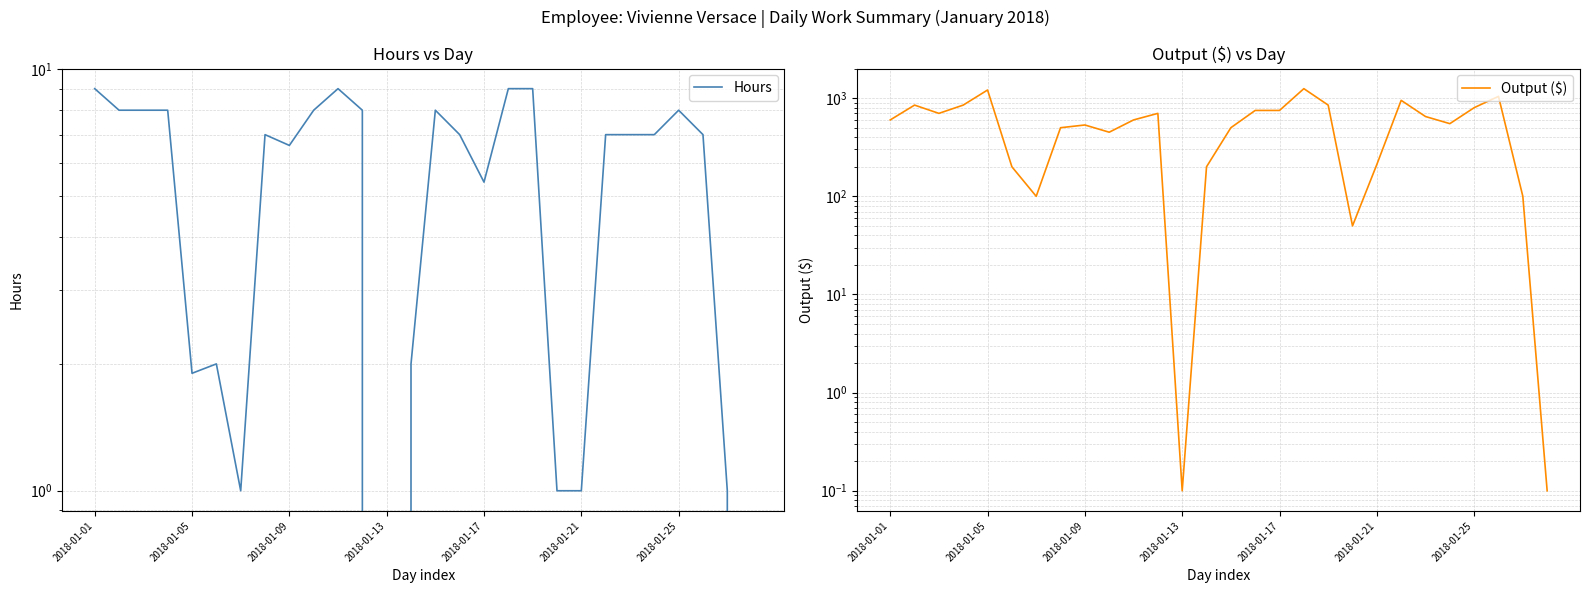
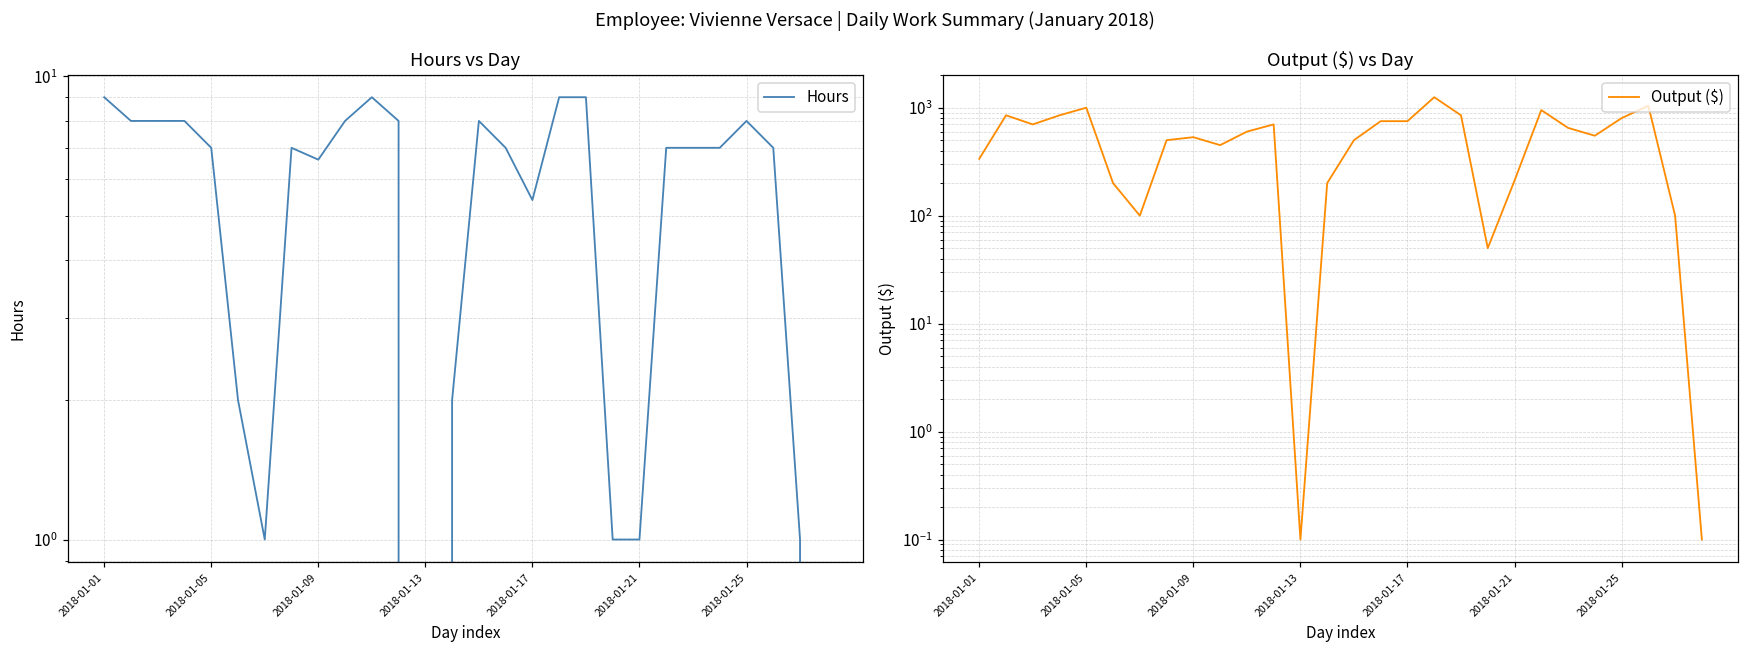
Hours vs Day, 2018-01-05: 1.9 -> 7.0
Output ($) vs Day, 2018-01-01: 600 -> 340
Output ($) vs Day, 2018-01-05: 1200 -> 1000
